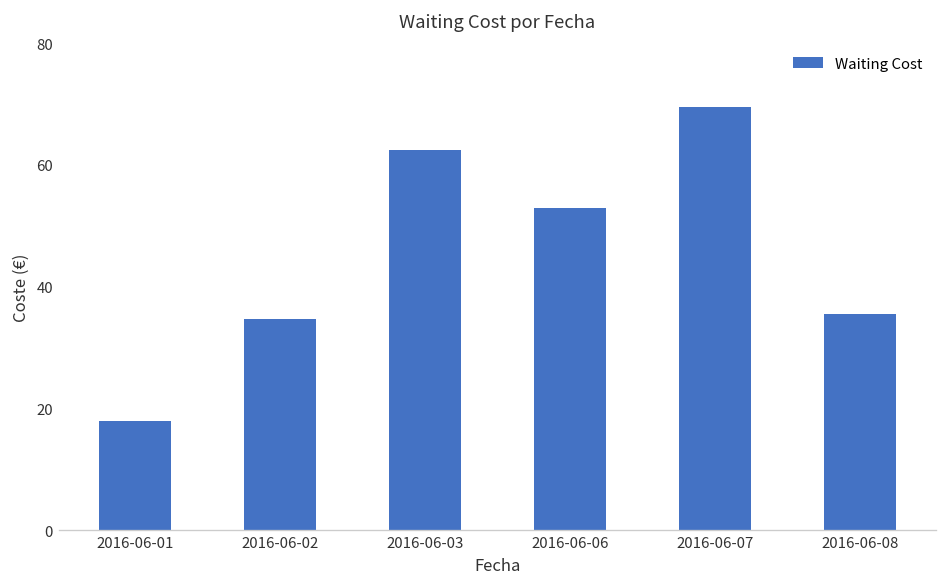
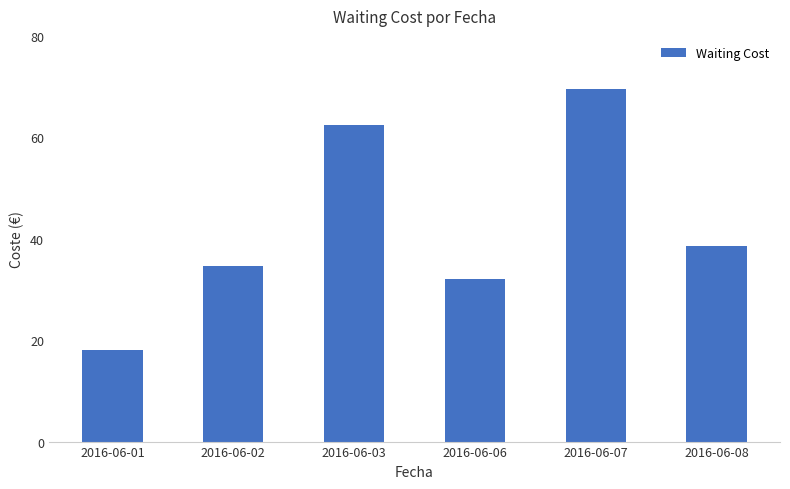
2016-06-06: 53 -> 32
2016-06-08: 36 -> 39
